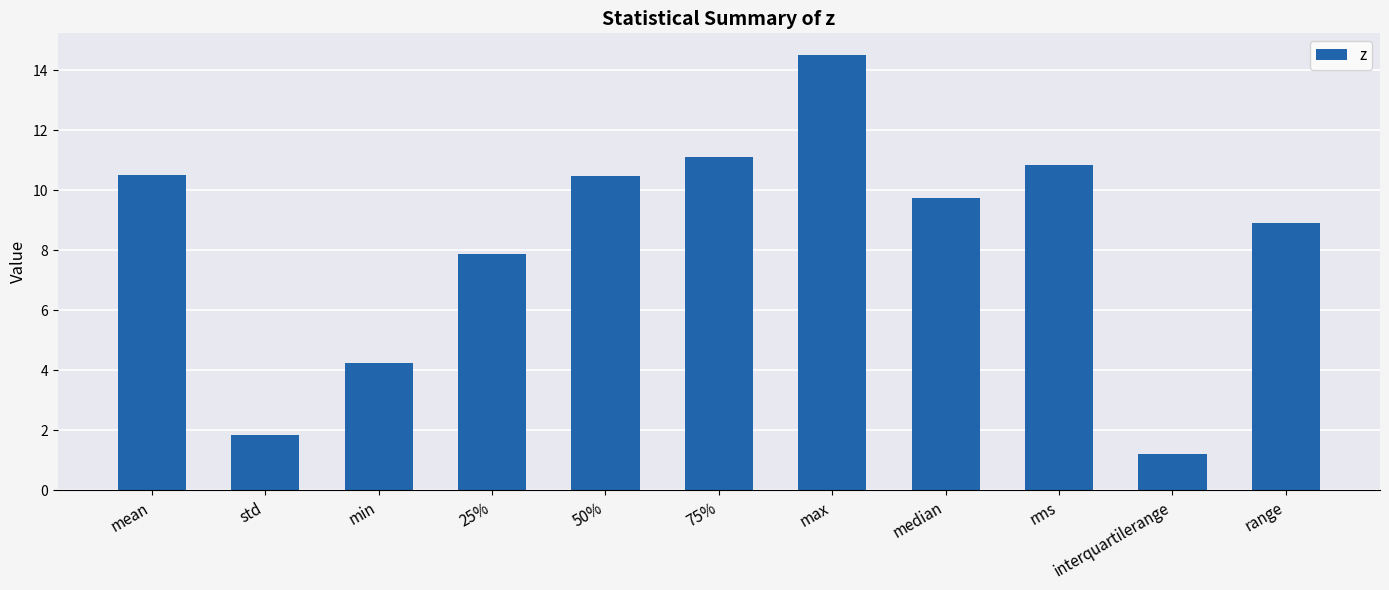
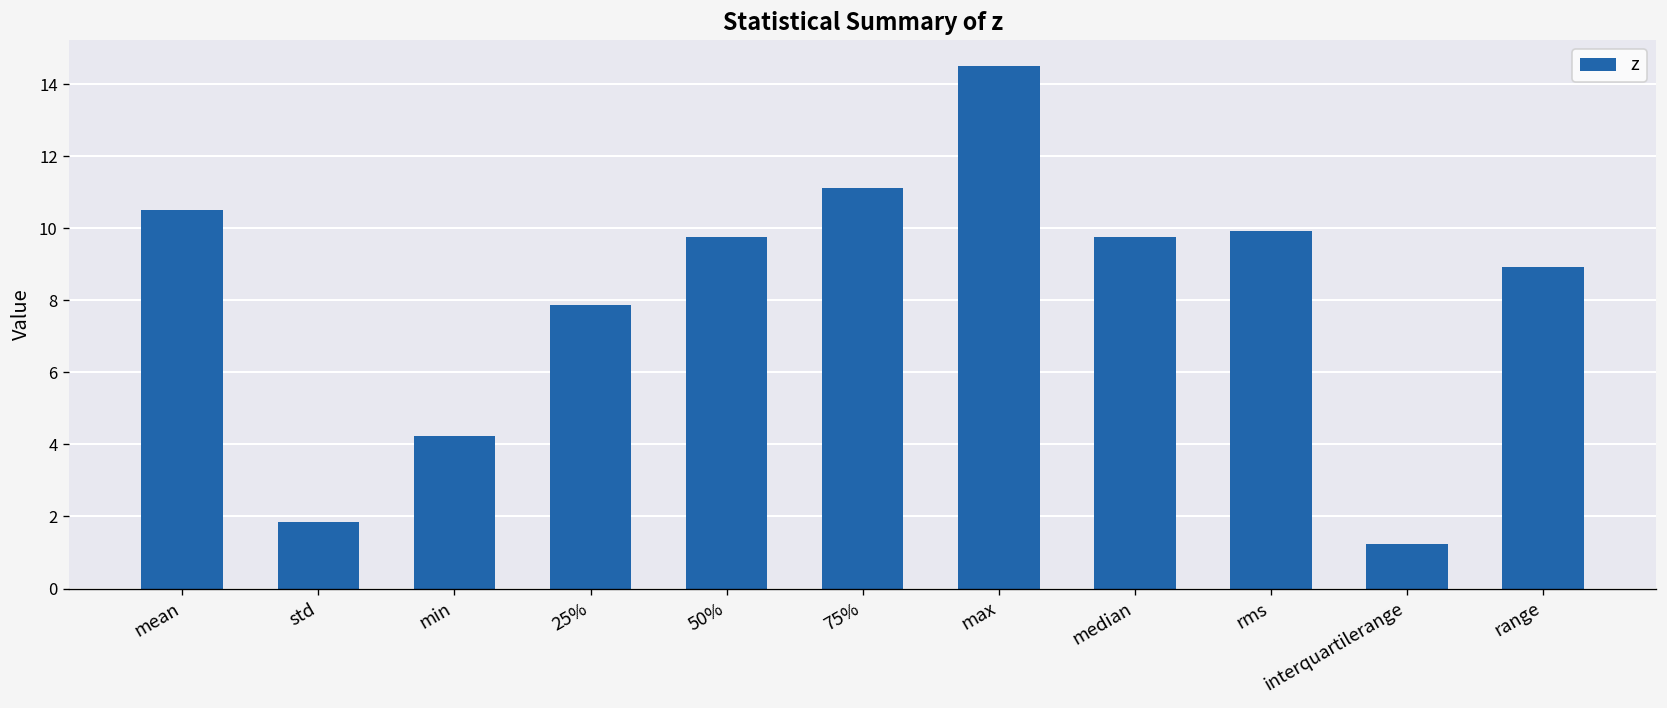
50%: 10.5 -> 9.8
rms: 10.9 -> 9.9
